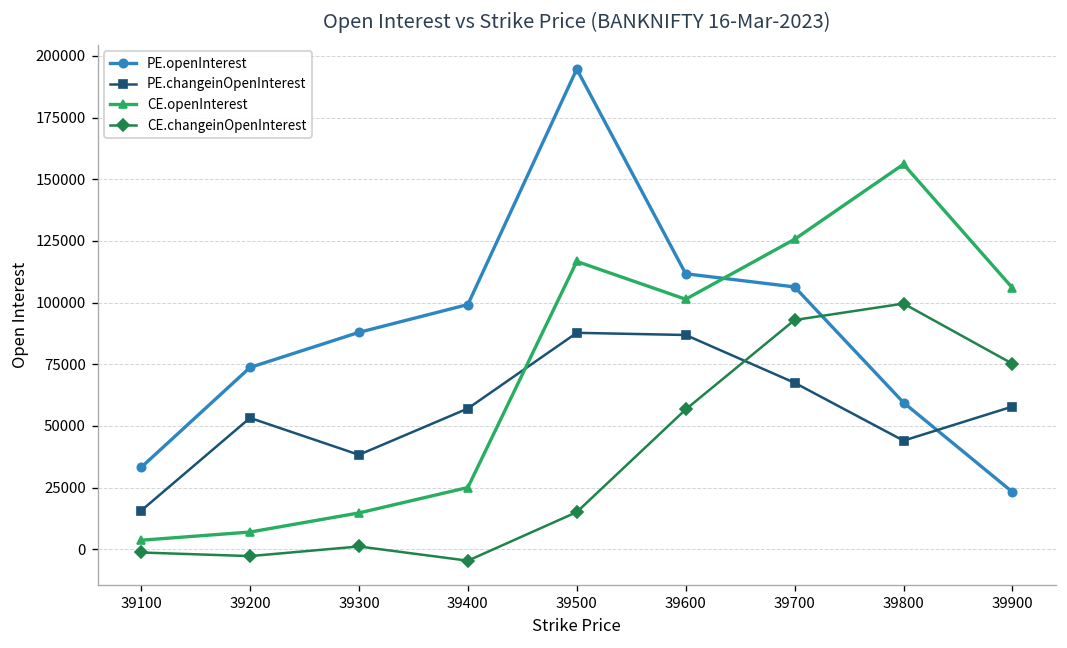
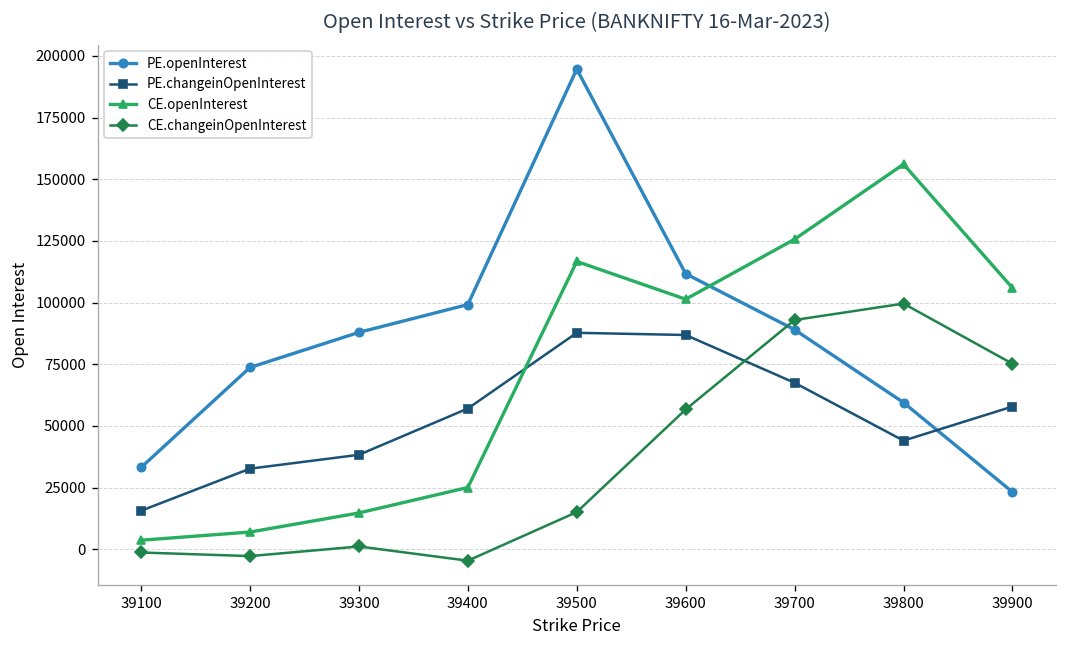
PE.changeinOpenInterest, 39200: 53000 -> 33000
PE.openInterest, 39700: 106000 -> 89000
